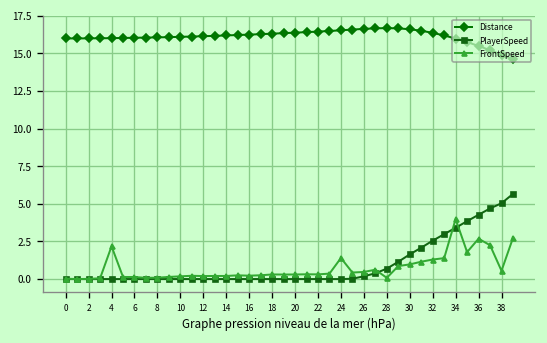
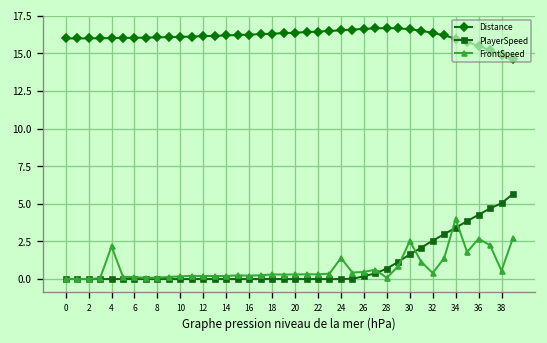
FrontSpeed, 30: 1.0 -> 2.5
FrontSpeed, 32: 1.3 -> 0.4
